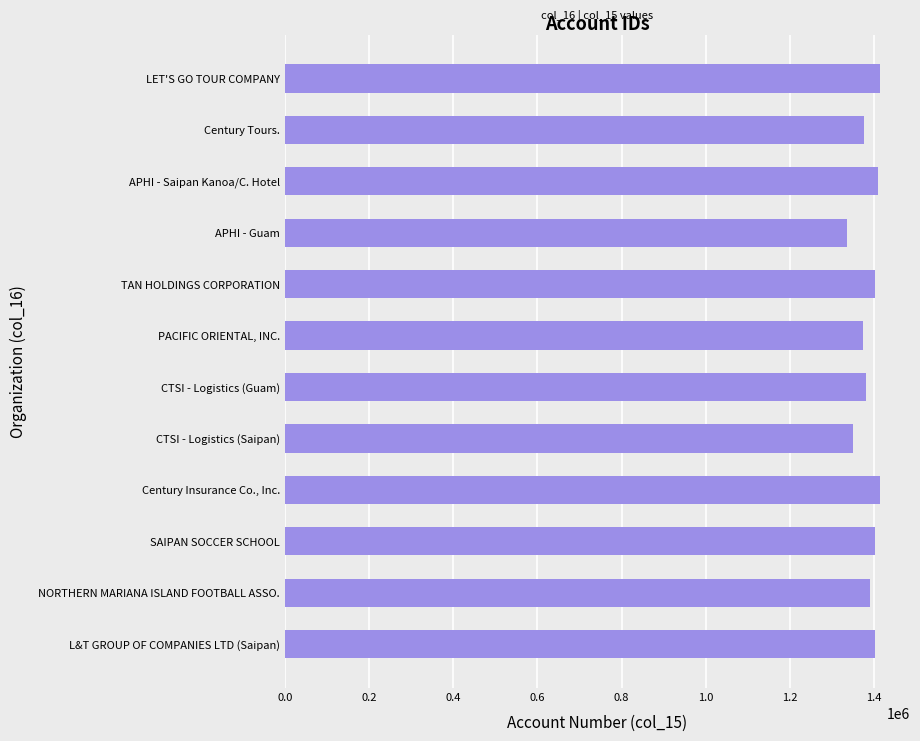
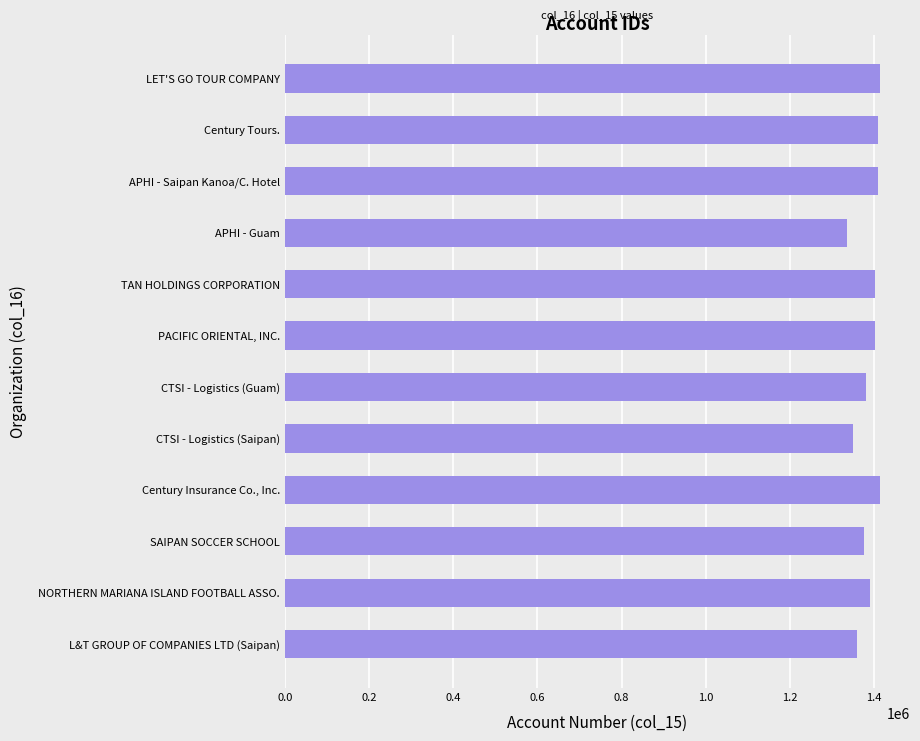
Century Tours.: 1380000 -> 1410000
PACIFIC ORIENTAL, INC.: 1370000 -> 1400000
SAIPAN SOCCER SCHOOL: 1400000 -> 1380000
L&T GROUP OF COMPANIES LTD (Saipan): 1400000 -> 1360000
